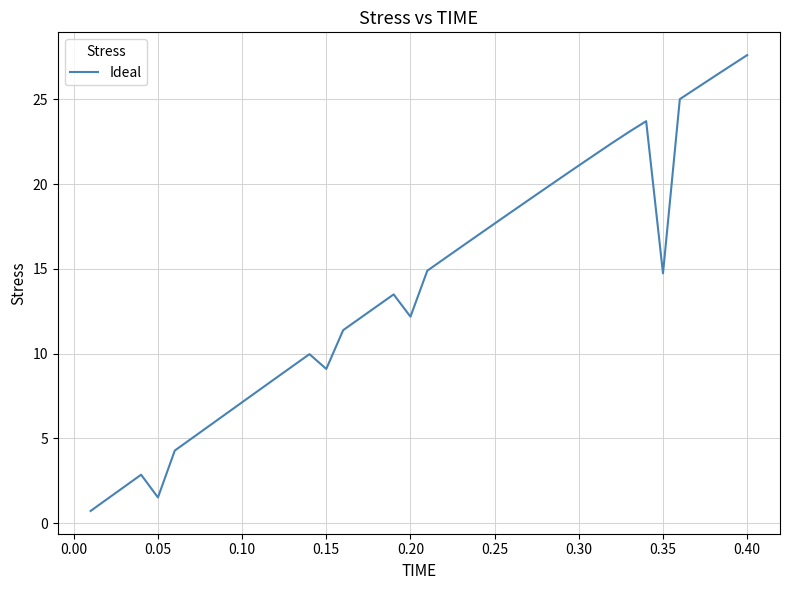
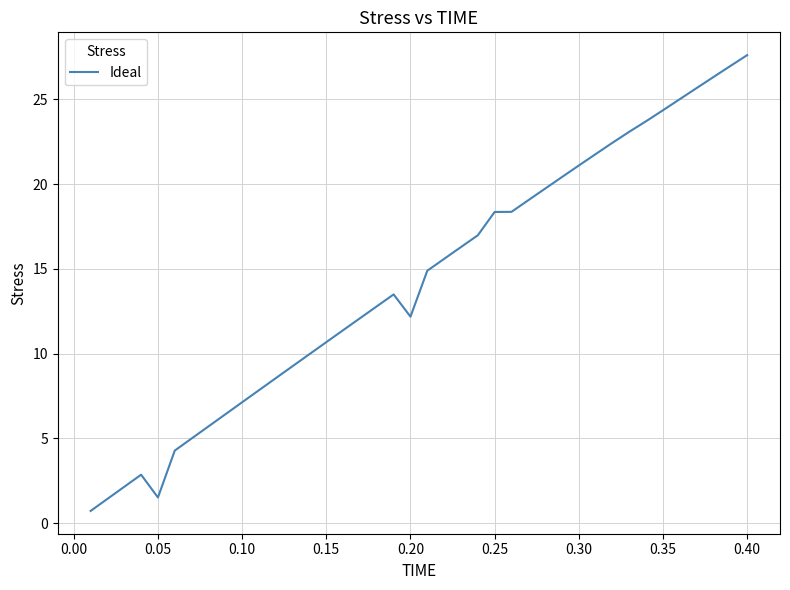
0.15: 9.1 -> 10.7
0.25: 17.7 -> 18.4
0.35: 14.7 -> 24.4
